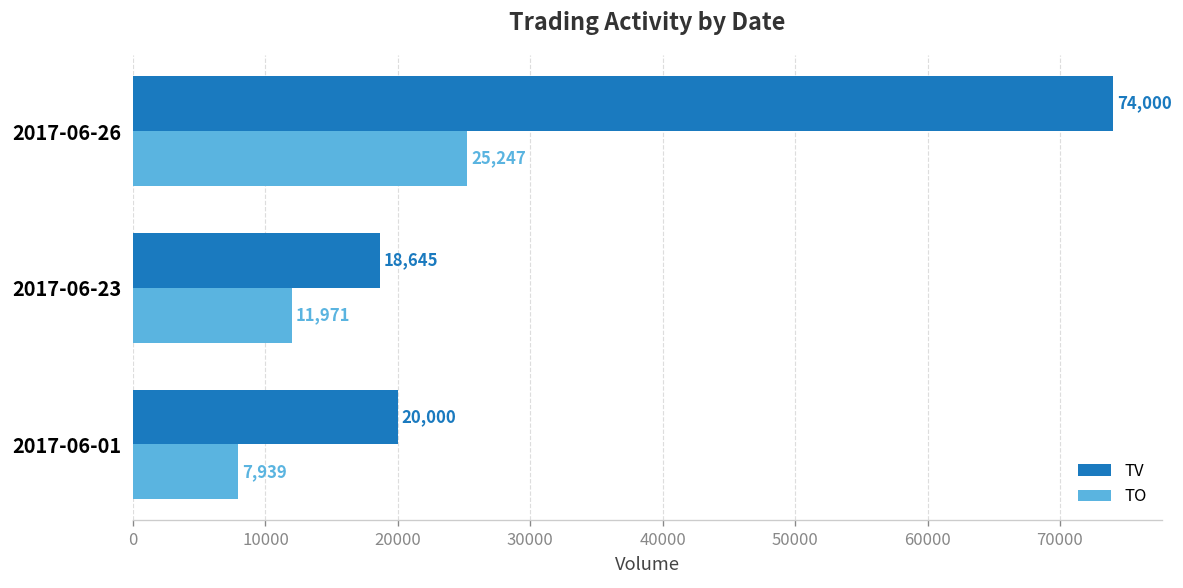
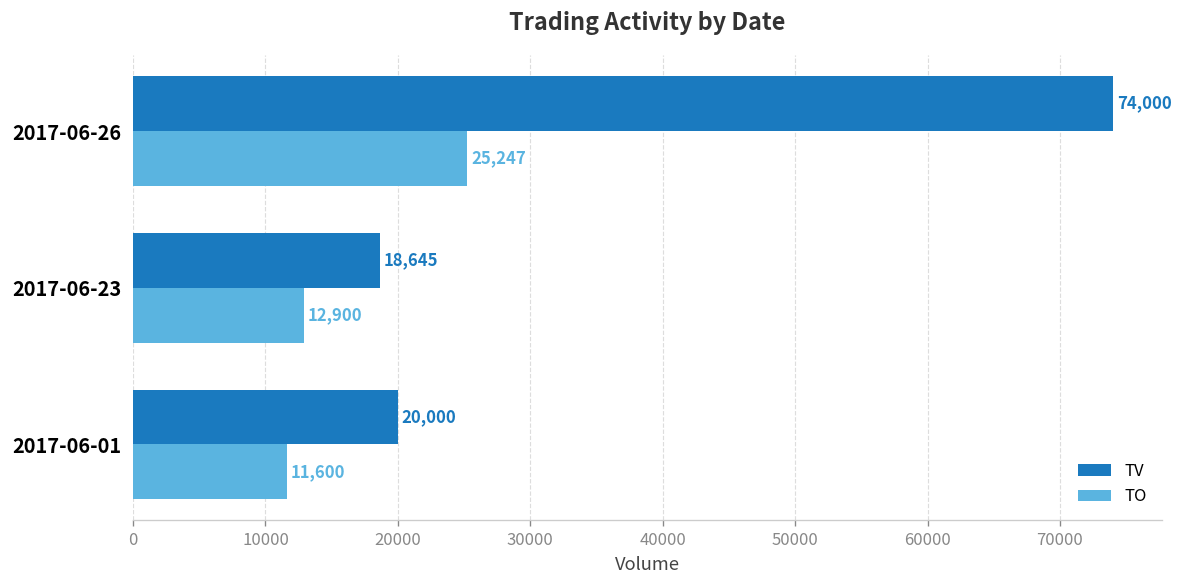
TO, 2017-06-23: 11,971 -> 12,900
TO, 2017-06-01: 7,939 -> 11,600
